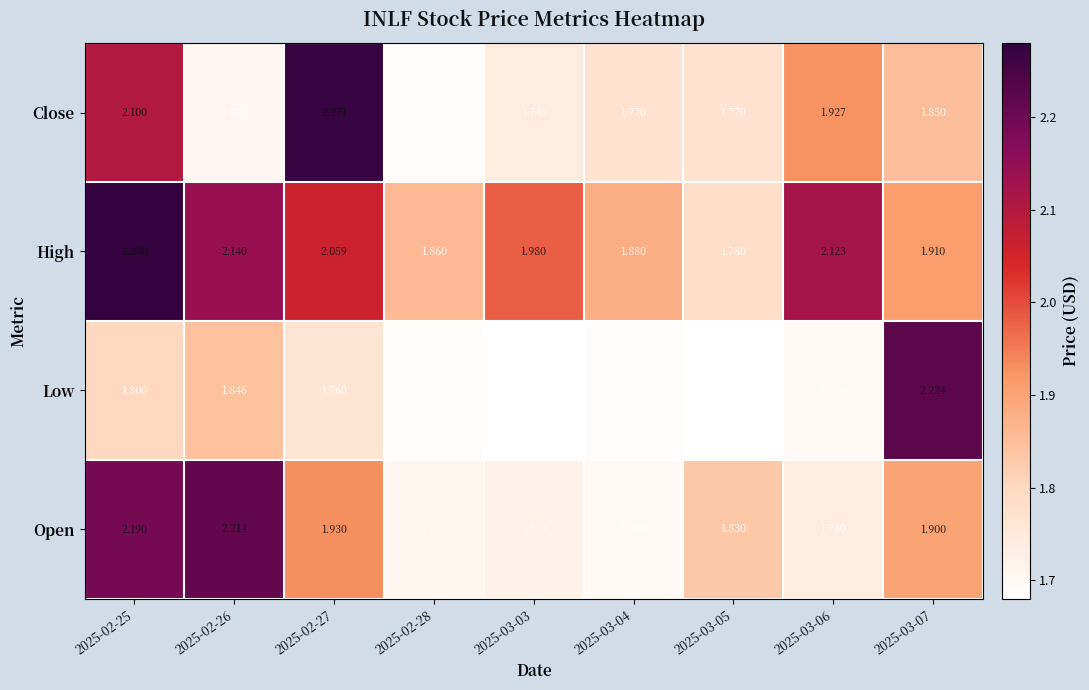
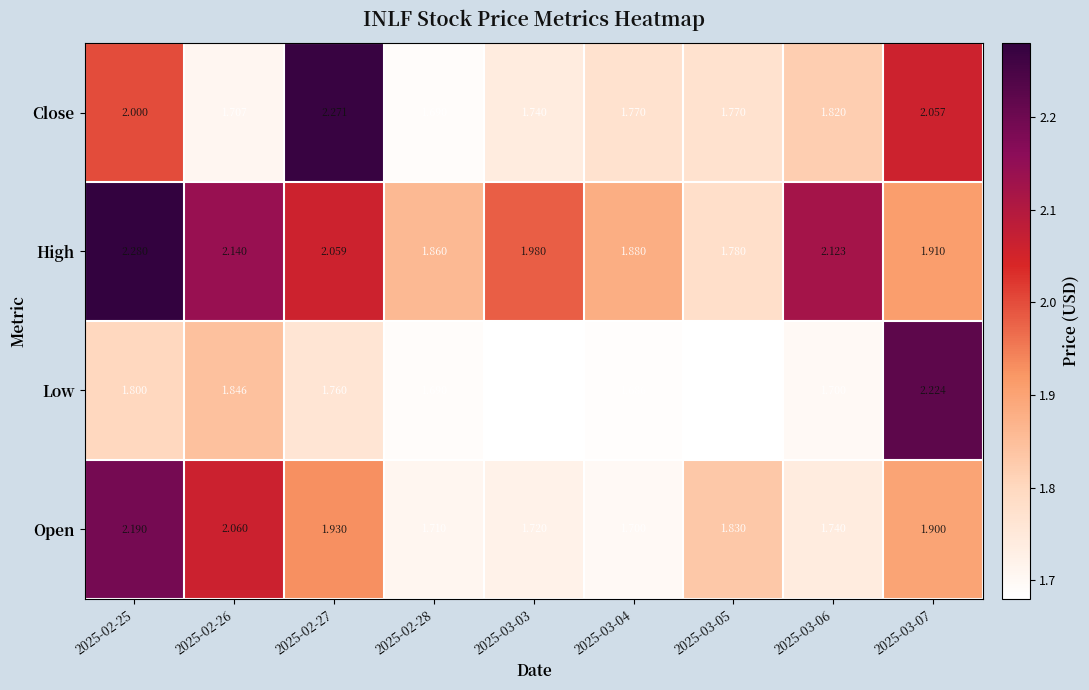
Close, 2025-02-25: 2.100 -> 2.000
Close, 2025-03-06: 1.927 -> 1.820
Close, 2025-03-07: 1.850 -> 2.057
Open, 2025-02-26: 2.214 -> 2.060
